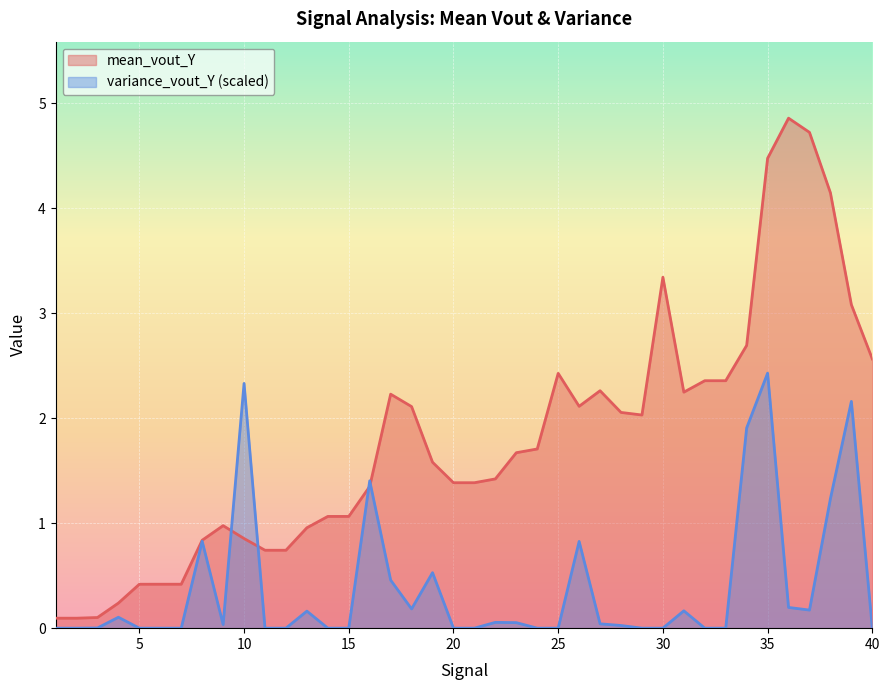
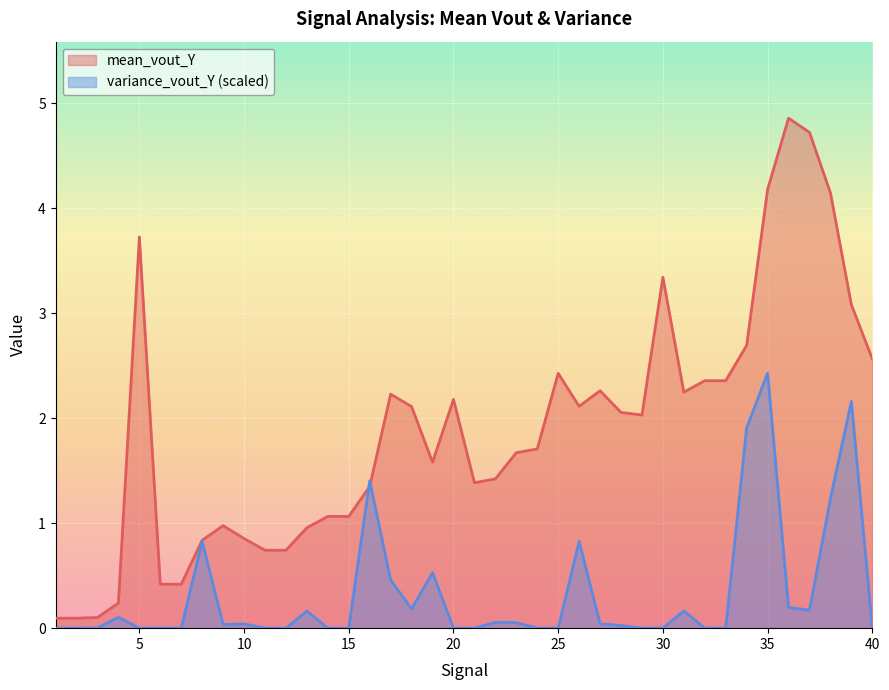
mean_vout_Y, 5: 0.42 -> 3.73
variance_vout_Y (scaled), 10: 2.33 -> 0.04
mean_vout_Y, 20: 1.39 -> 2.18
mean_vout_Y, 35: 4.48 -> 4.18
